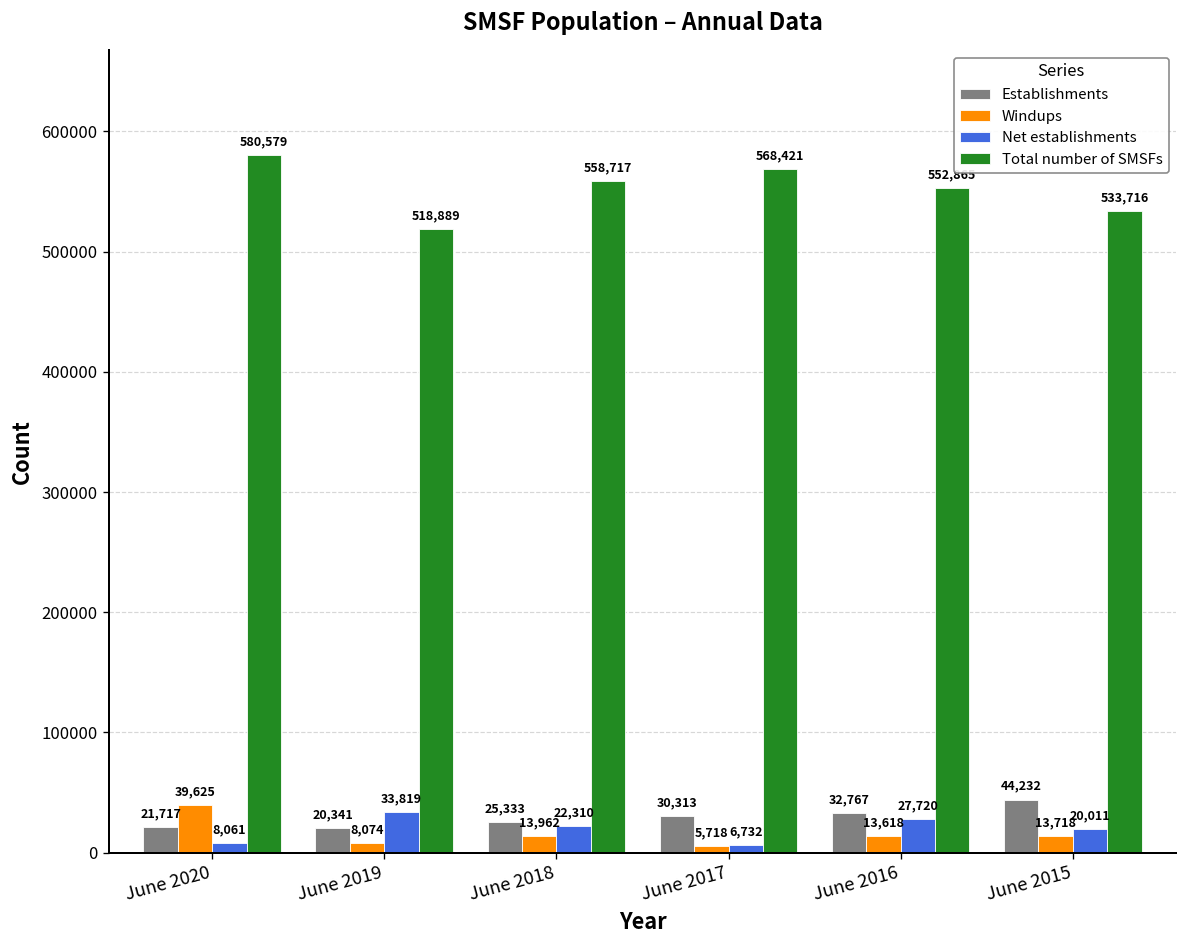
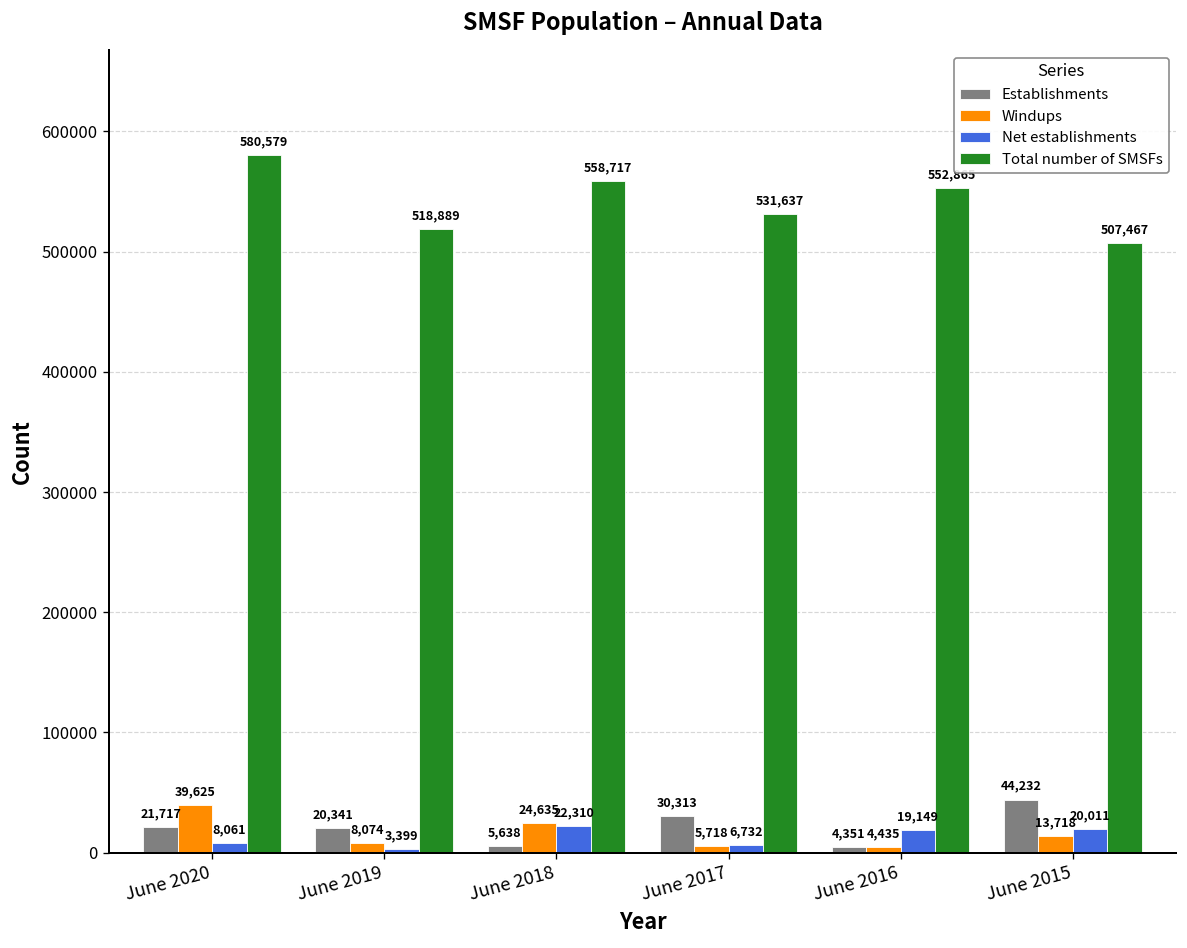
Net establishments, June 2019: 33,819 -> 3,399
Establishments, June 2018: 25,333 -> 5,638
Windups, June 2018: 13,962 -> 24,635
Total number of SMSFs, June 2017: 568,421 -> 531,637
Establishments, June 2016: 32,767 -> 4,351
Windups, June 2016: 13,618 -> 4,435
Net establishments, June 2016: 27,720 -> 19,149
Total number of SMSFs, June 2015: 533,716 -> 507,467
